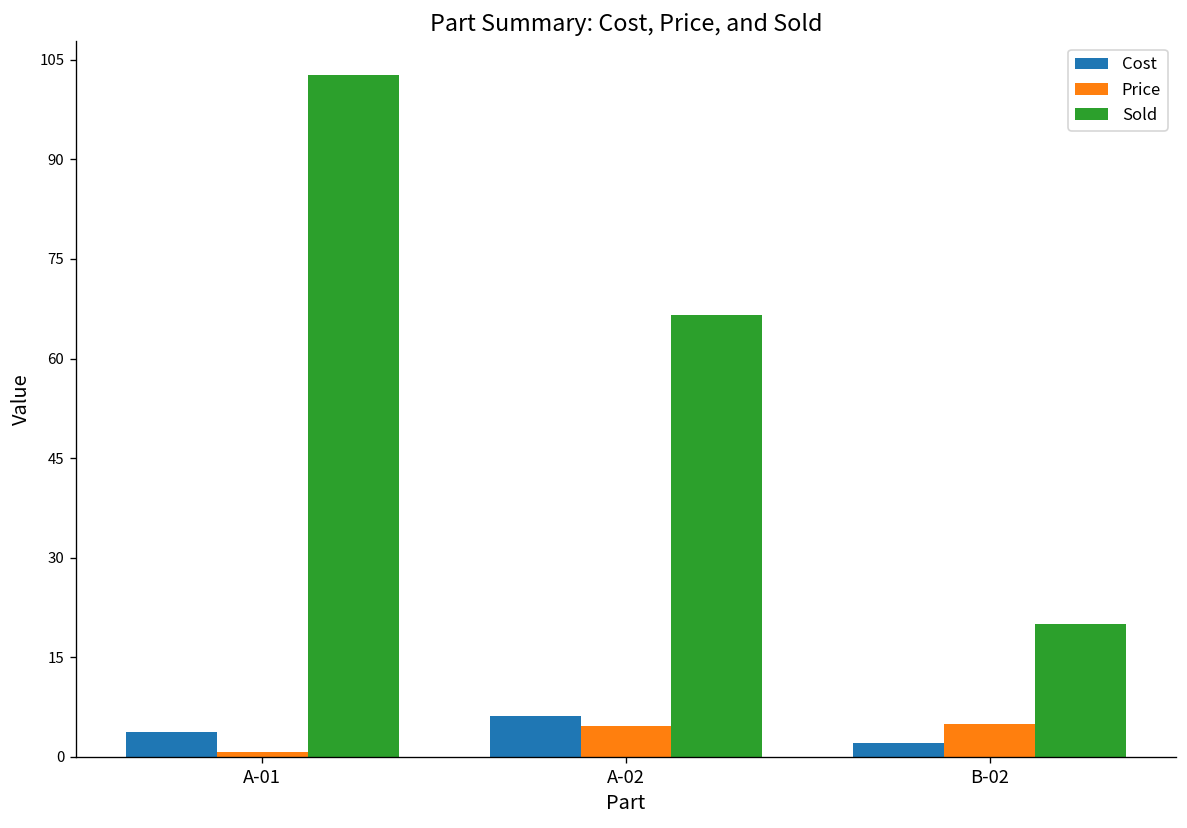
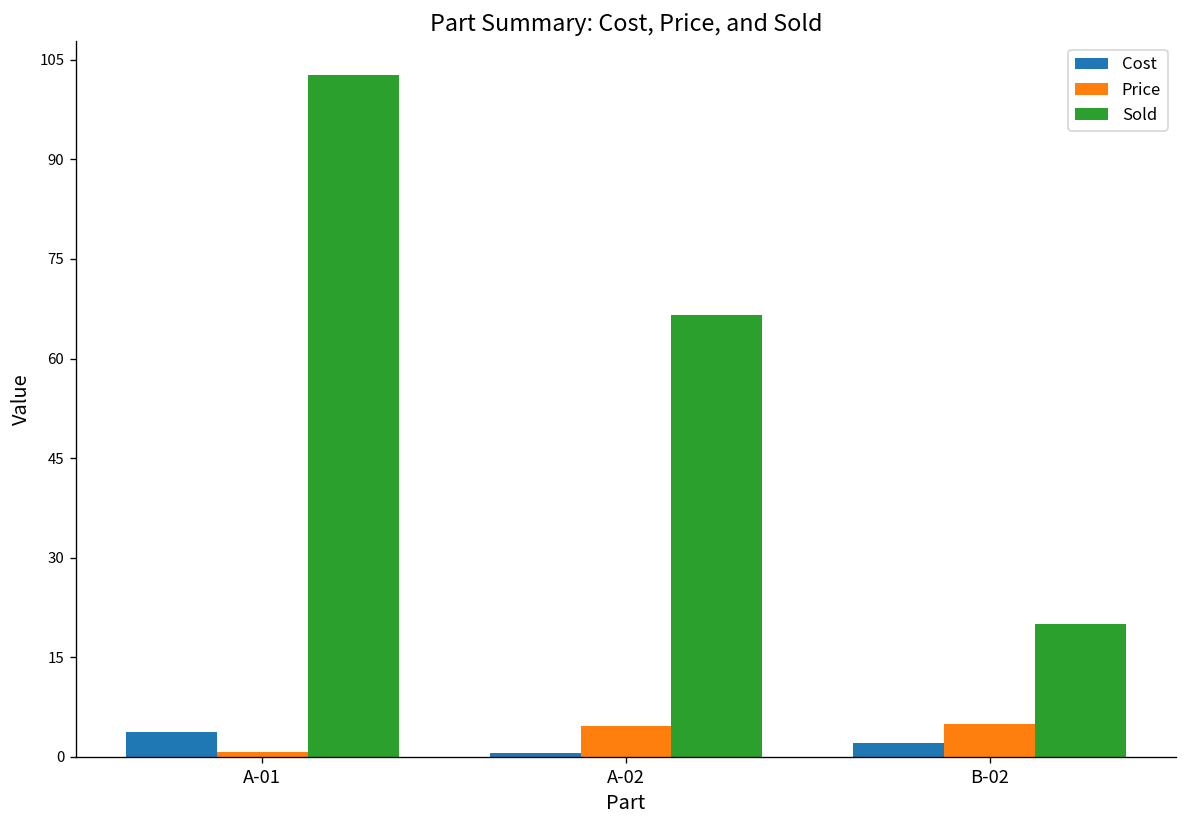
Cost, A-02: 6 -> 1
